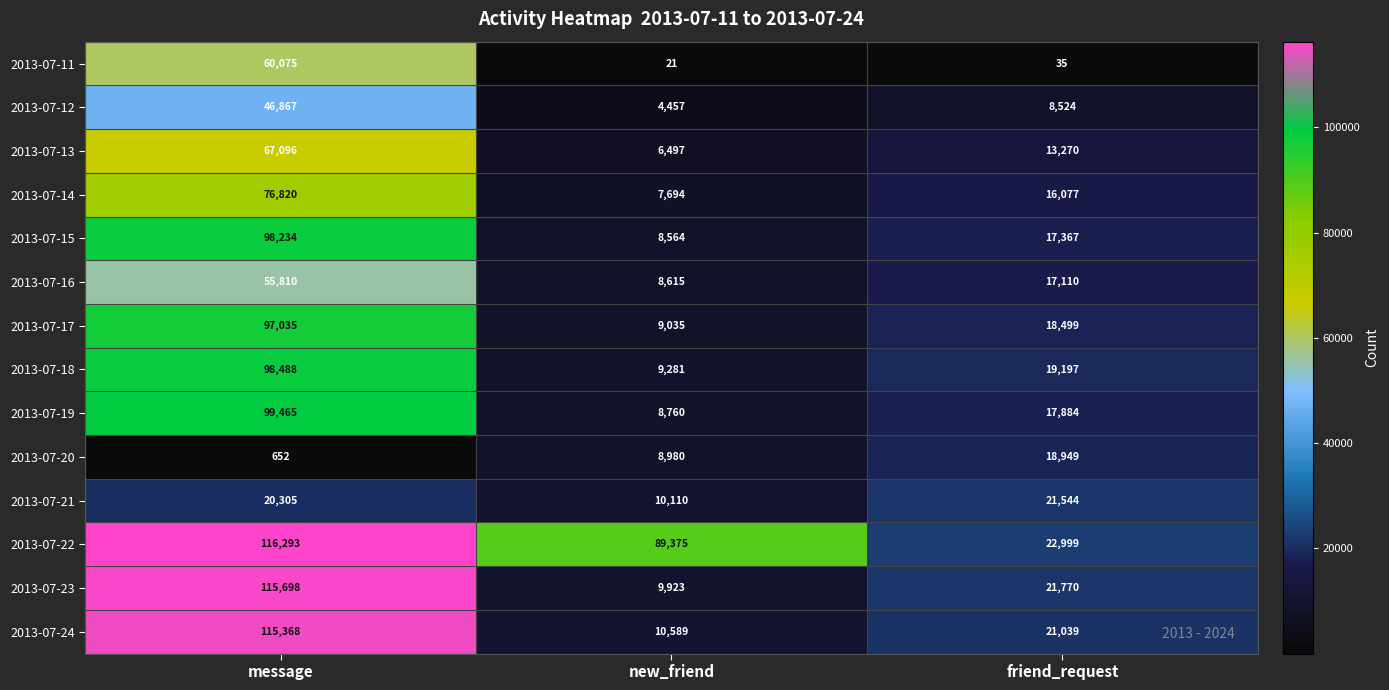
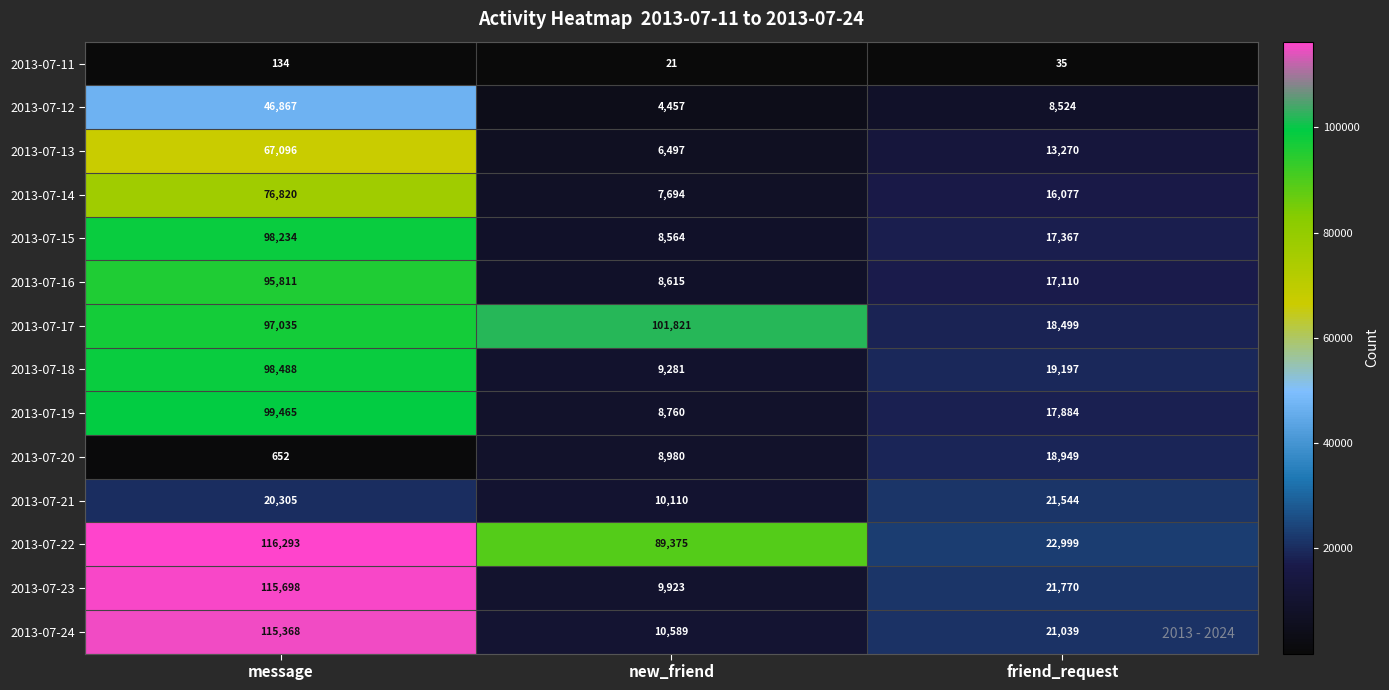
2013-07-11, message: 60,075 -> 134
2013-07-16, message: 55,810 -> 95,811
2013-07-17, new_friend: 9,035 -> 101,821
